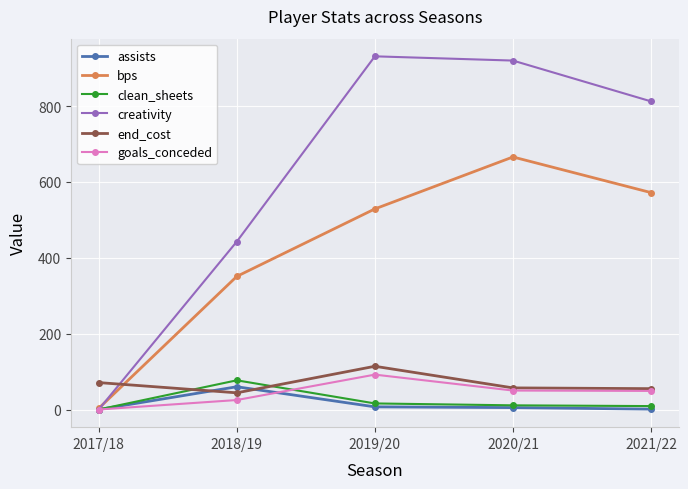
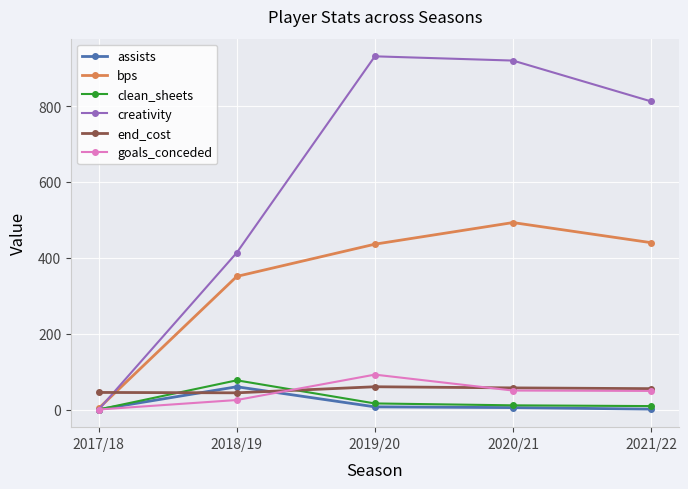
end_cost, 2017/18: 70 -> 50
creativity, 2018/19: 440 -> 410
bps, 2019/20: 530 -> 440
end_cost, 2019/20: 110 -> 60
bps, 2020/21: 670 -> 490
bps, 2021/22: 570 -> 440
